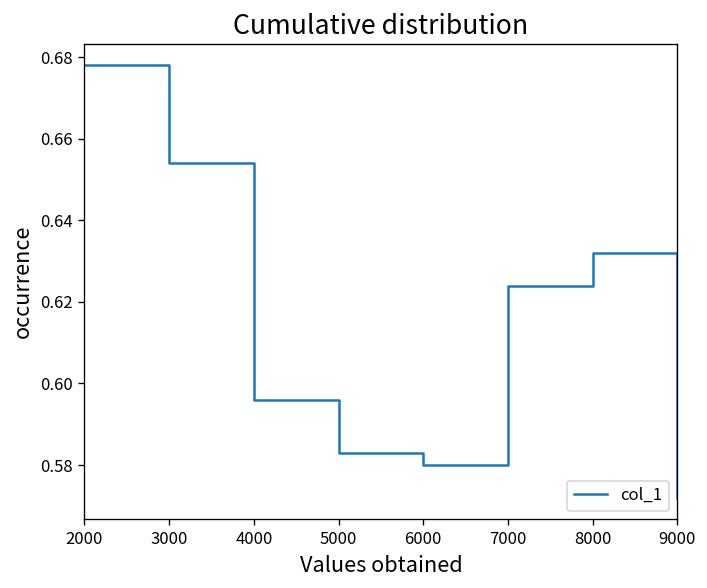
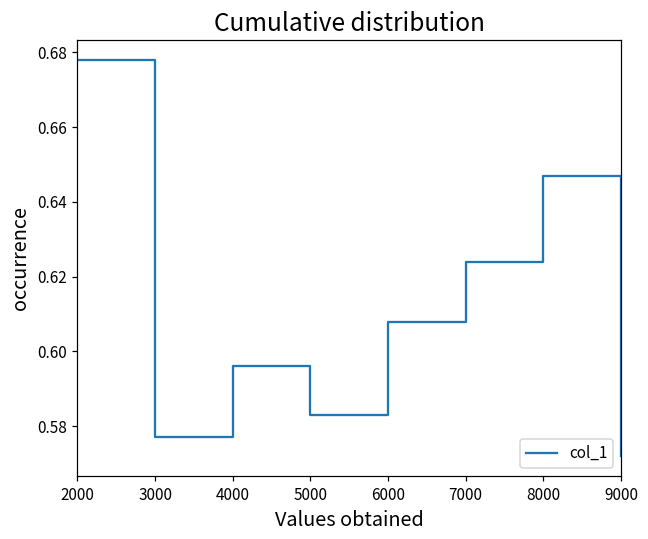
3000: 0.654 -> 0.577
6000: 0.580 -> 0.608
8000: 0.632 -> 0.647
